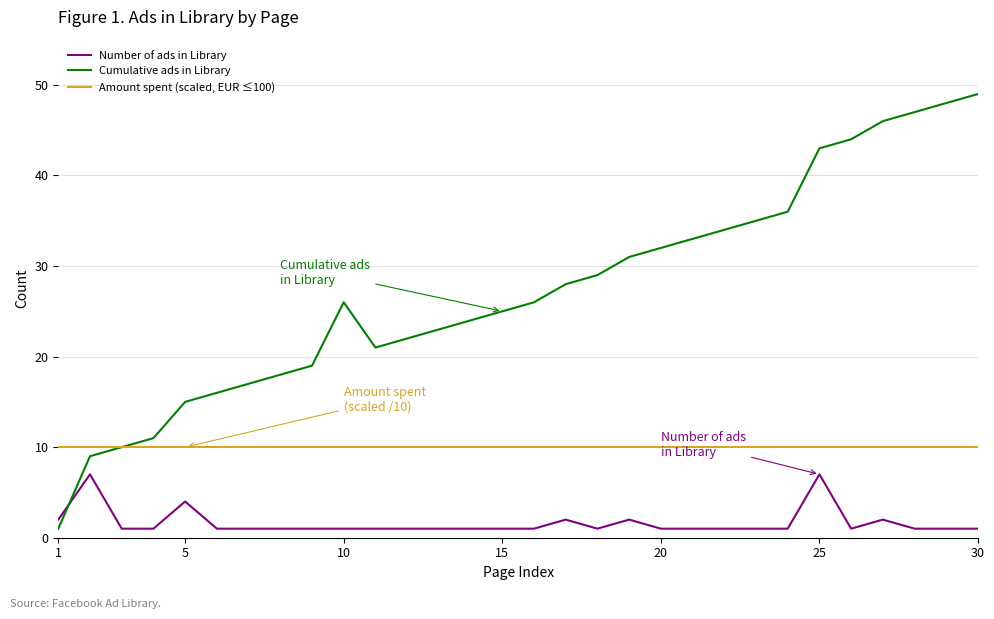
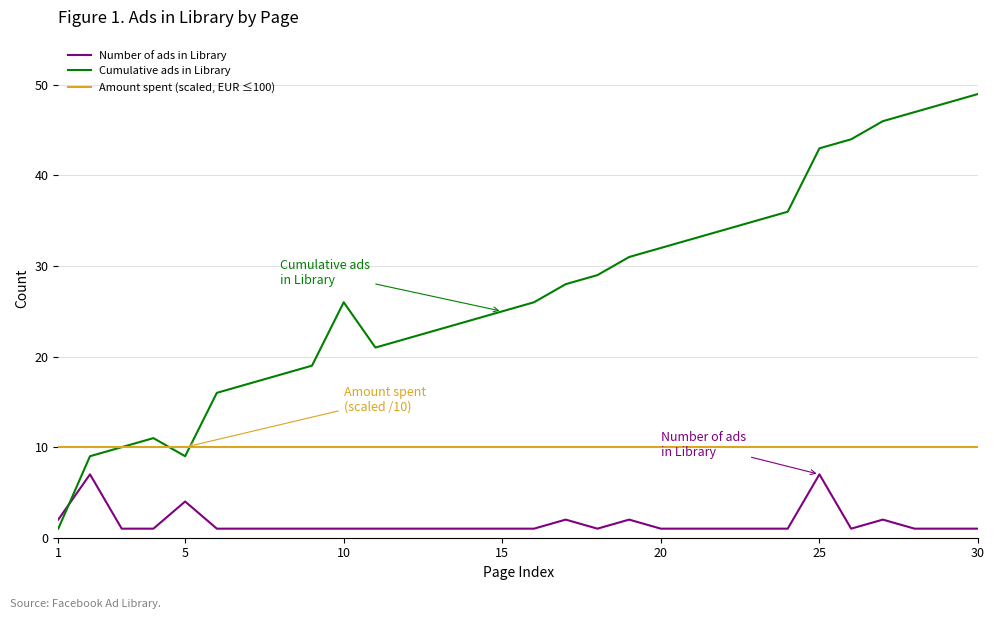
Cumulative ads in Library, 5: 15 -> 9
